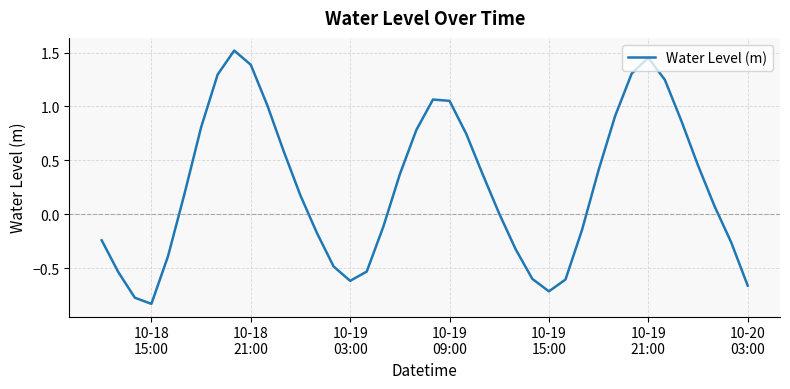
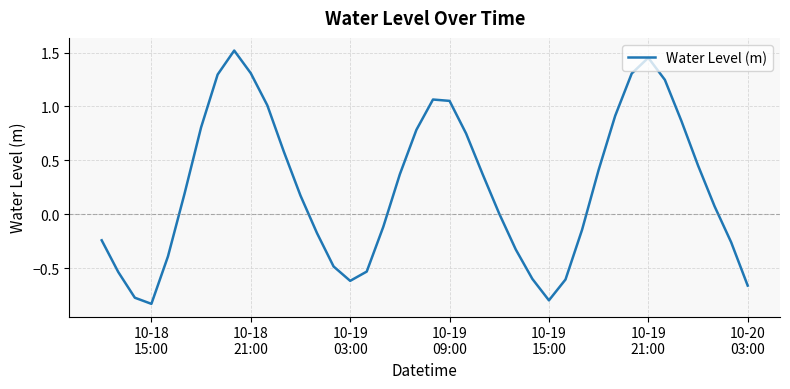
10-18 21:00: 1.39 -> 1.31
10-19 15:00: -0.72 -> -0.80
